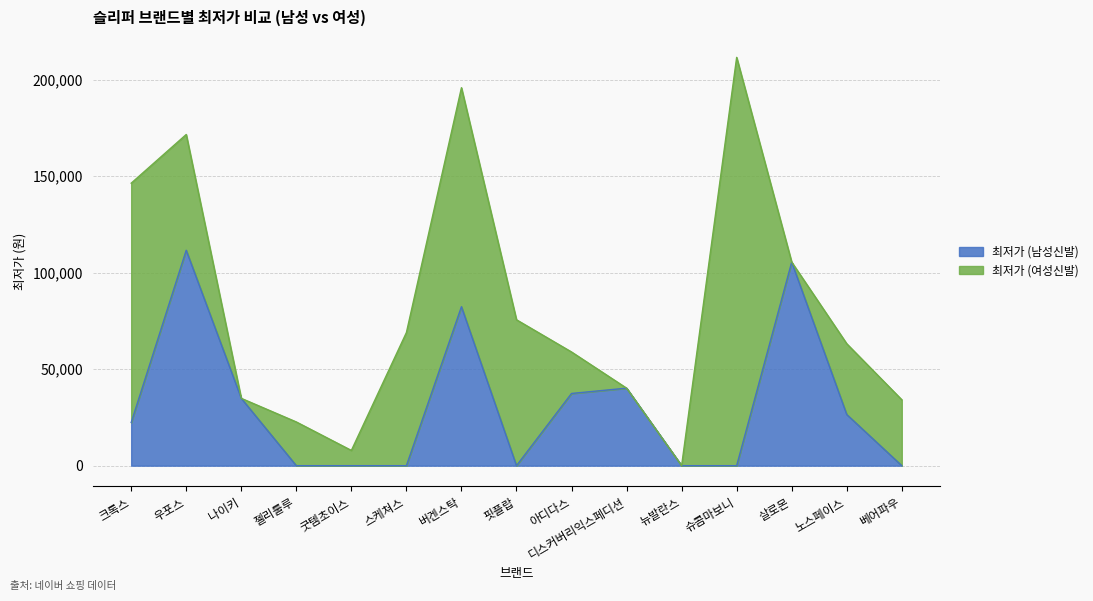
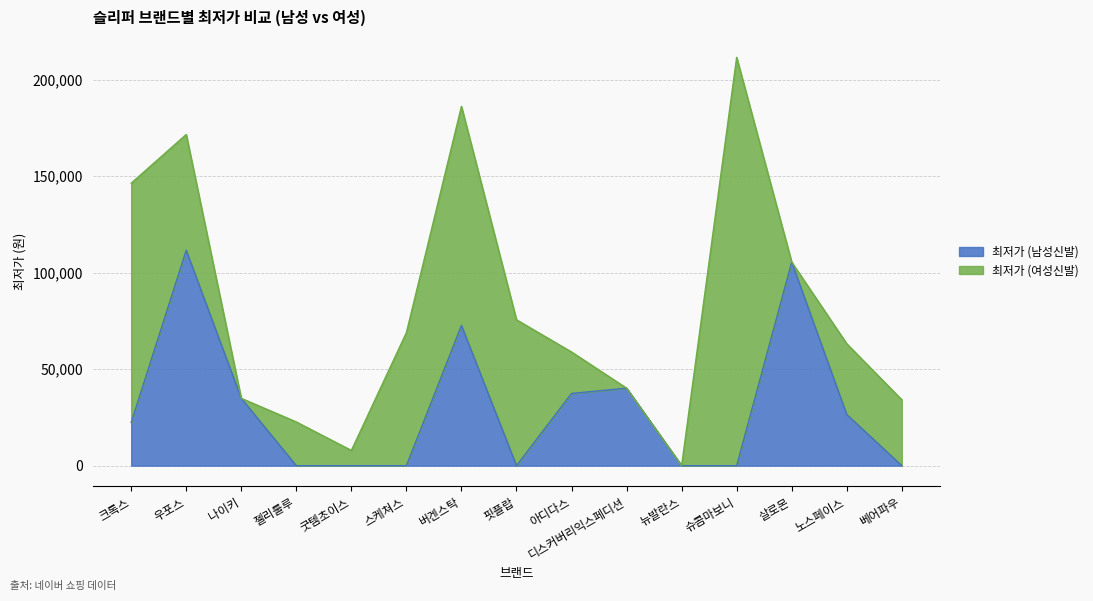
최저가 (남성신발), 버켄스탁: 82,000 -> 73,000
